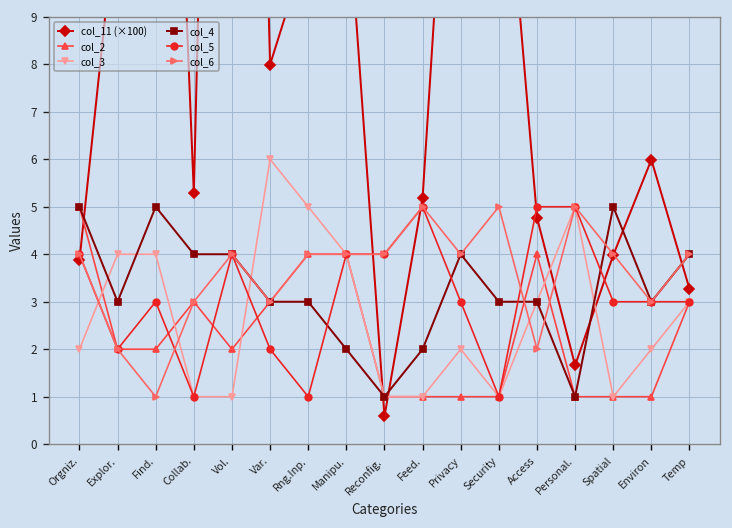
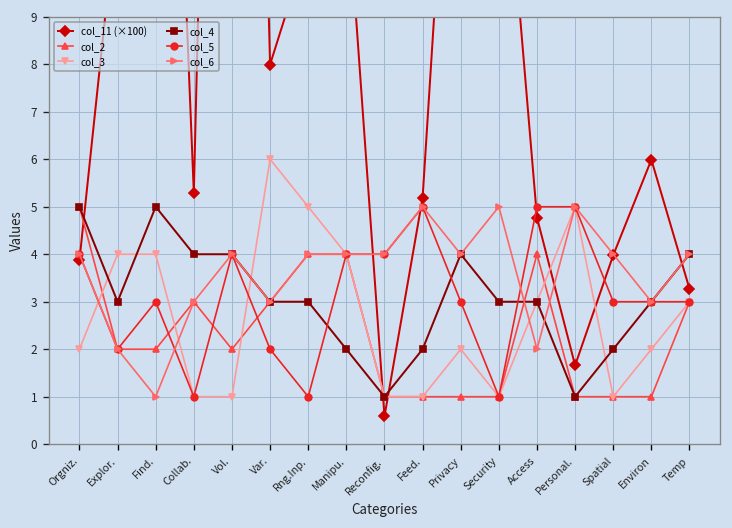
col_4, Spatial: 5 -> 2
